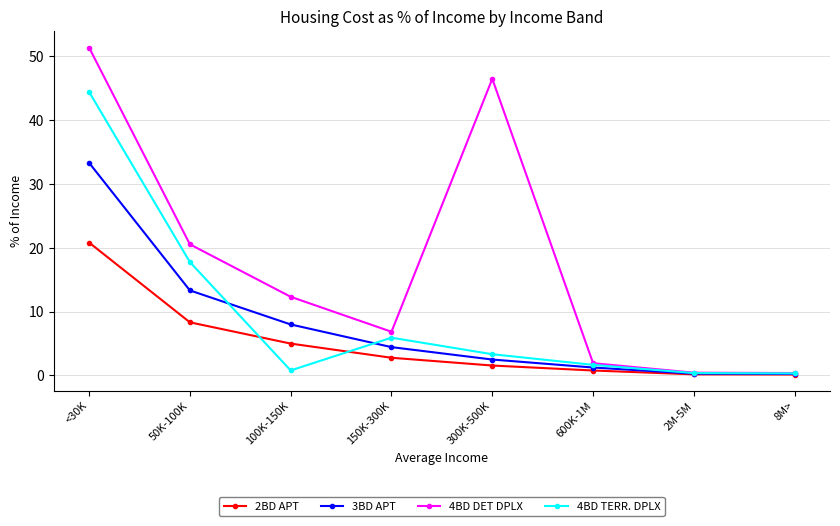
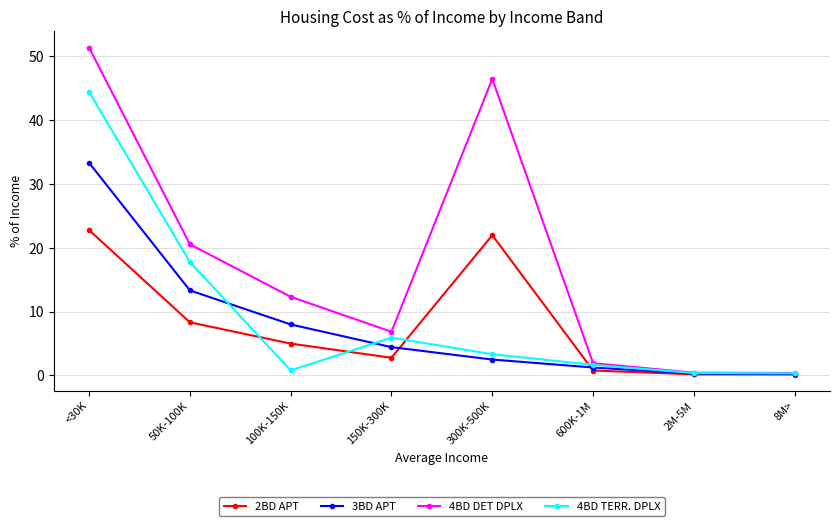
2BD APT, <30K: 21 -> 23
2BD APT, 300K-500K: 2 -> 22
